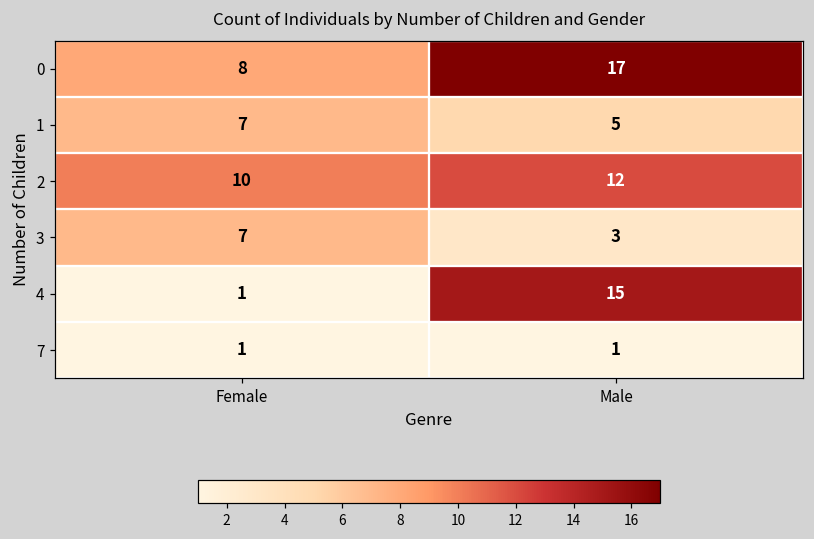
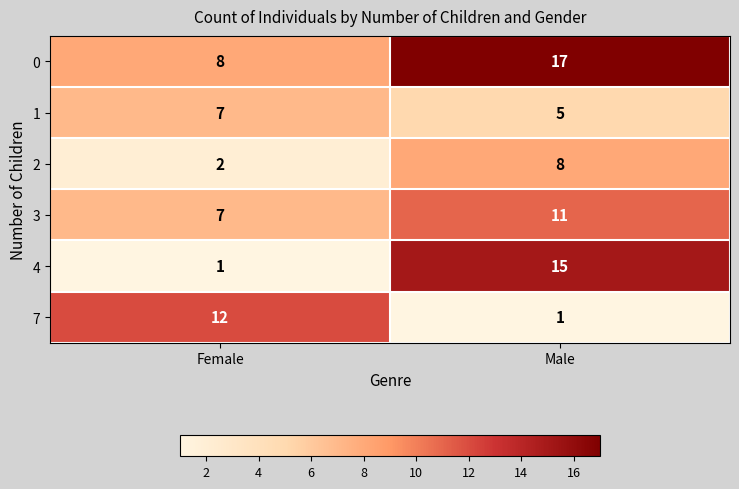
2, Female: 10 -> 2
2, Male: 12 -> 8
3, Male: 3 -> 11
7, Female: 1 -> 12
